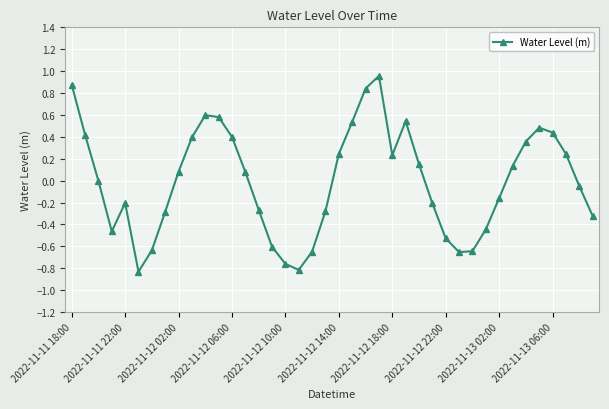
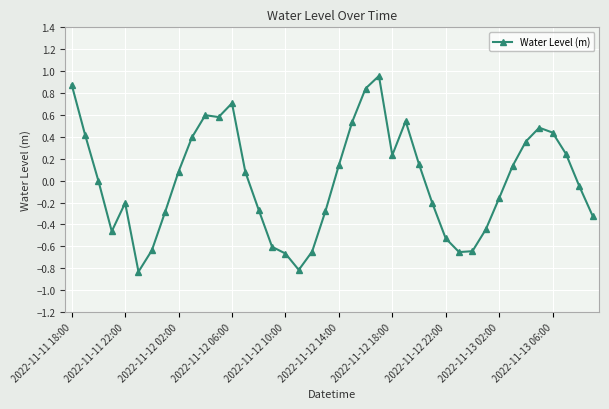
2022-11-12 06:00: 0.40 -> 0.71
2022-11-12 10:00: -0.76 -> -0.67
2022-11-12 14:00: 0.24 -> 0.14
